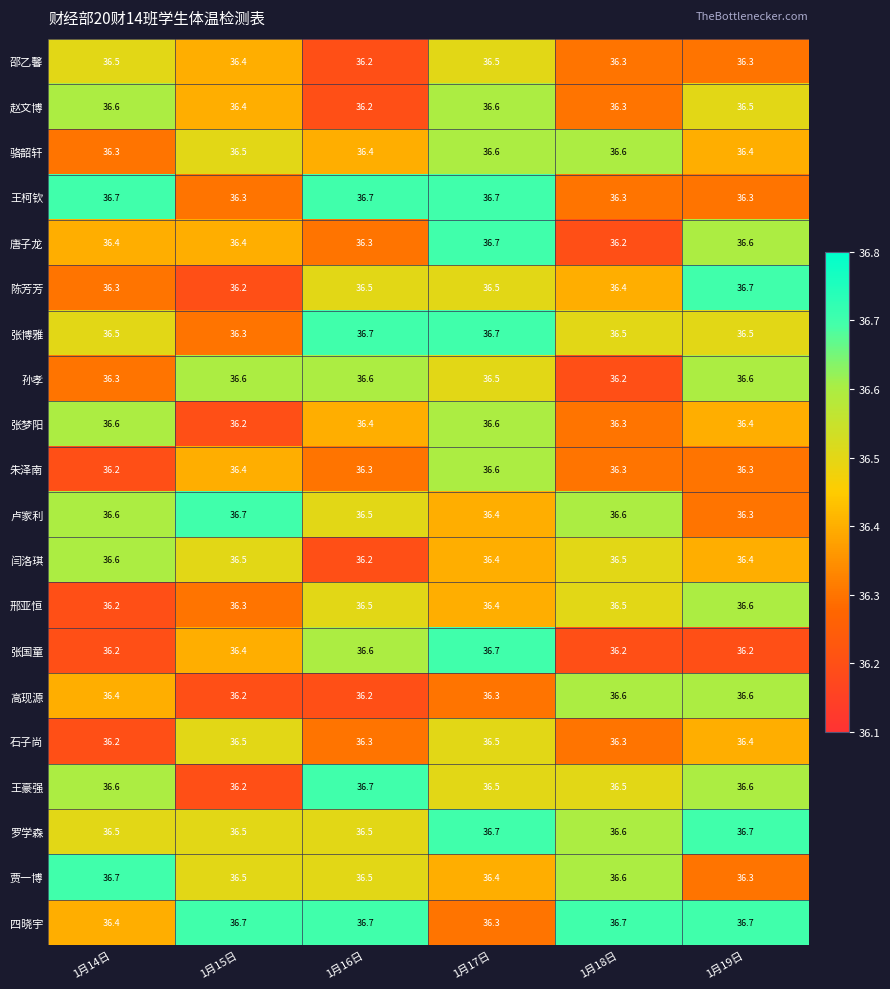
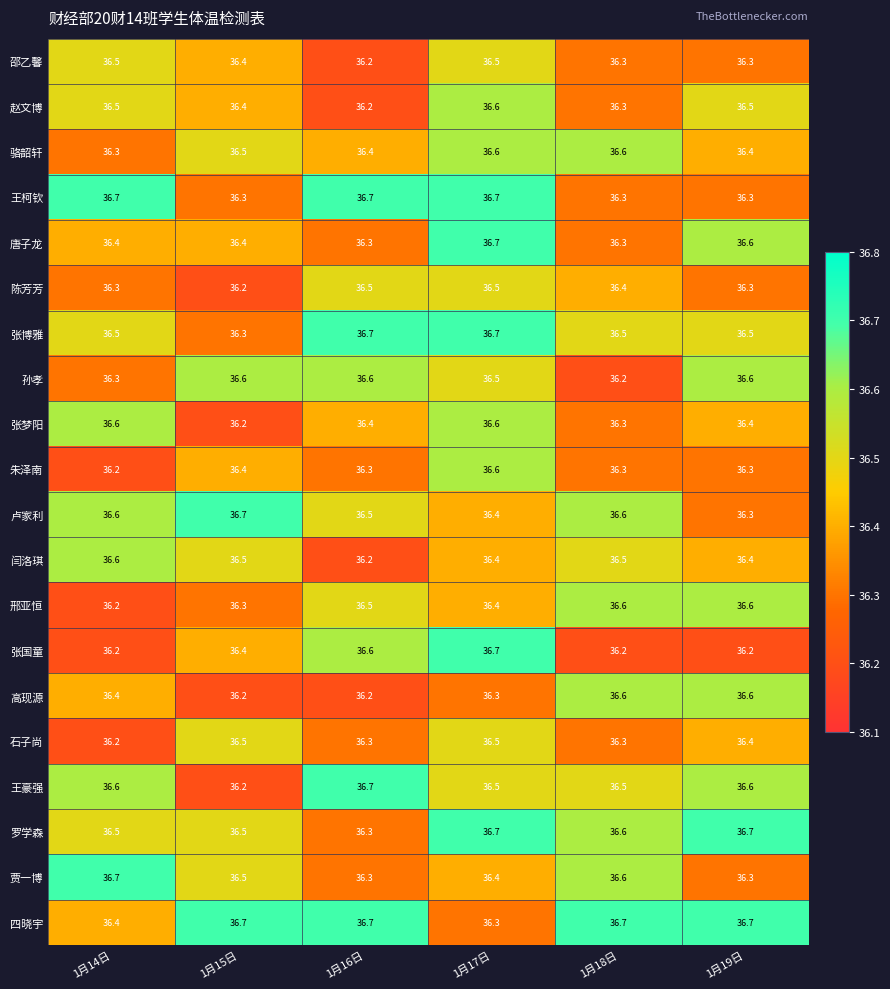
赵文博, 1月14日: 36.6 -> 36.5
唐子龙, 1月18日: 36.2 -> 36.3
陈芳芳, 1月19日: 36.7 -> 36.3
邢亚恒, 1月18日: 36.5 -> 36.6
罗学森, 1月16日: 36.5 -> 36.3
贾一博, 1月16日: 36.5 -> 36.3
